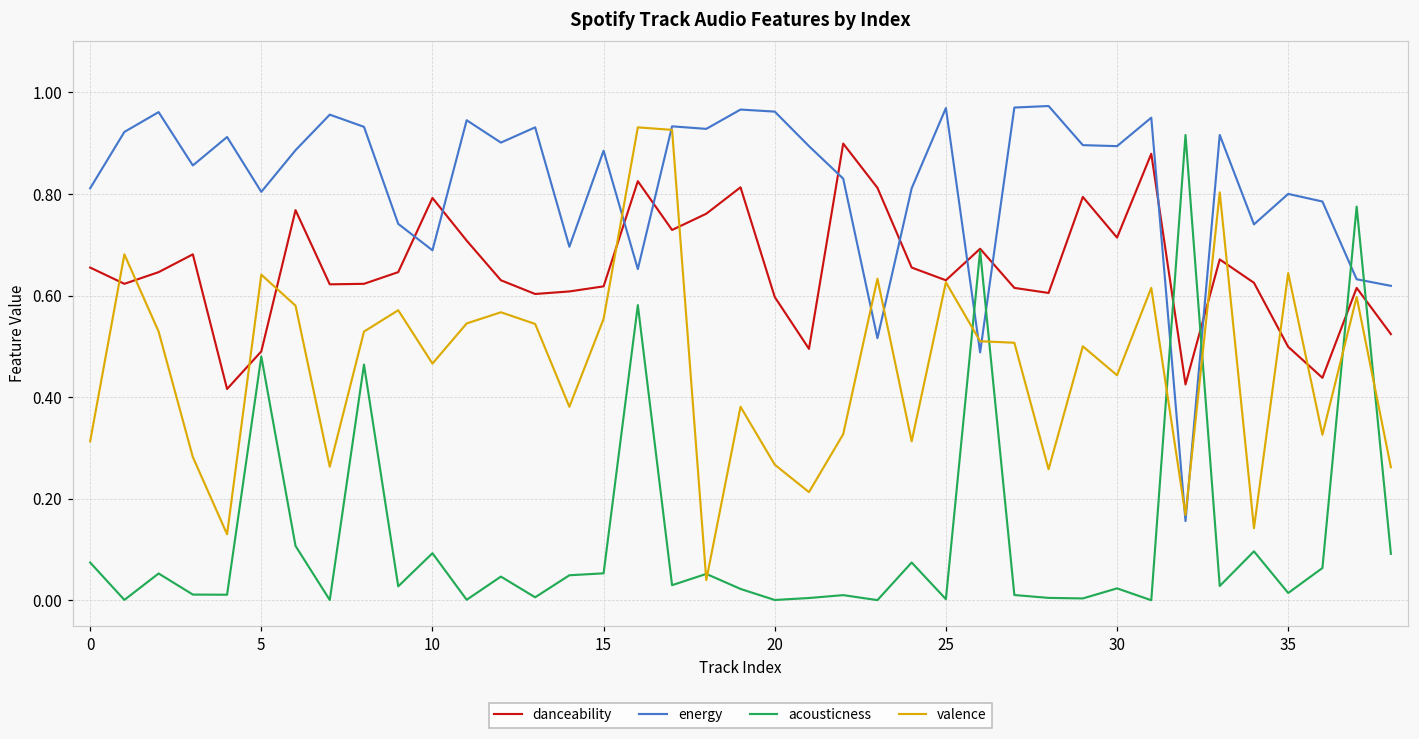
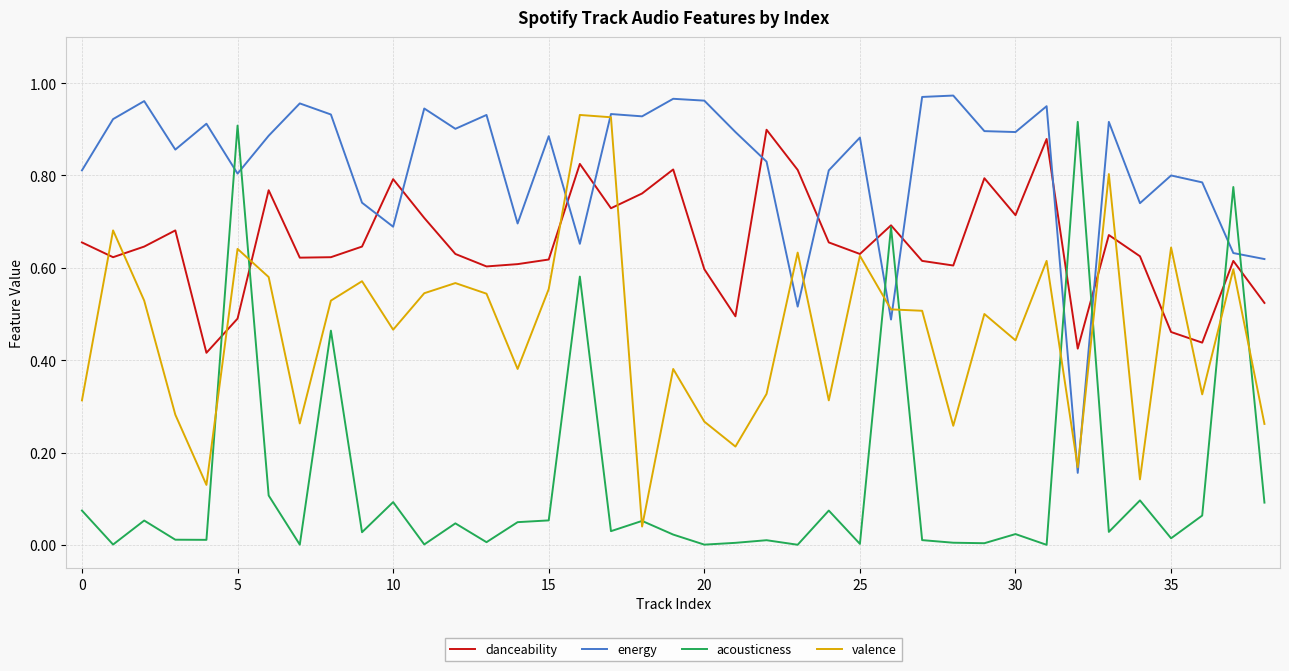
acousticness, 5: 0.48 -> 0.91
energy, 25: 0.97 -> 0.88
danceability, 35: 0.50 -> 0.46
